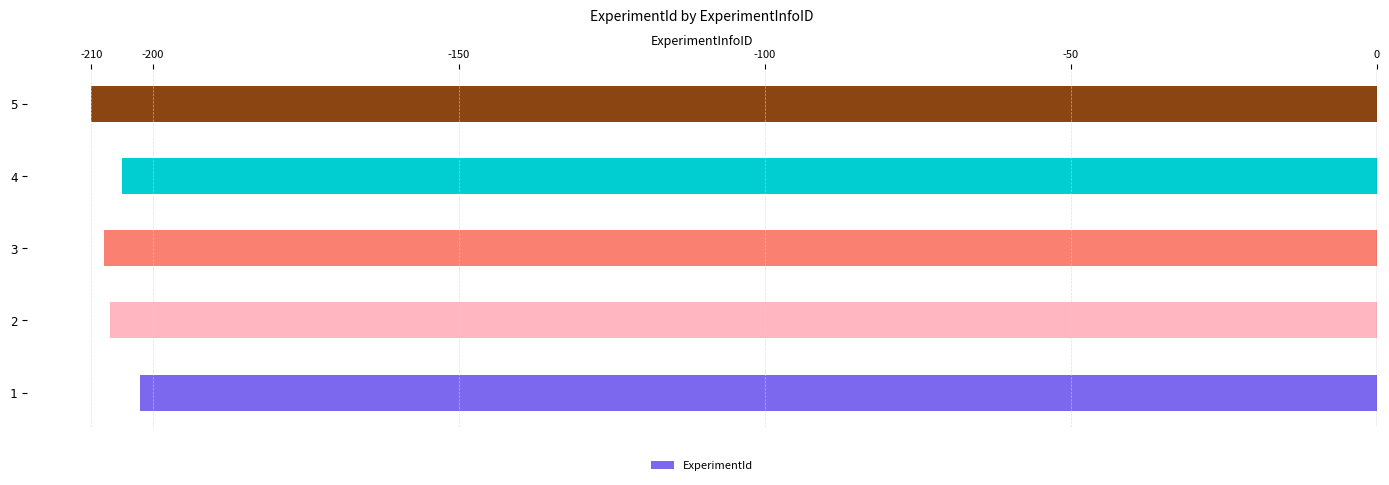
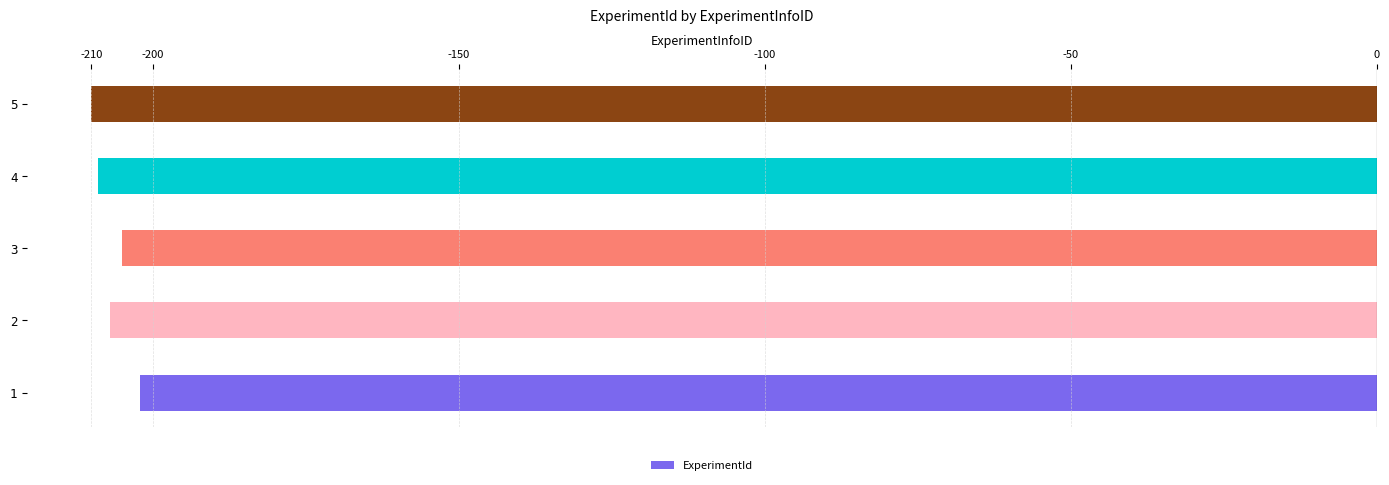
4: -205 -> -209
3: -208 -> -205
